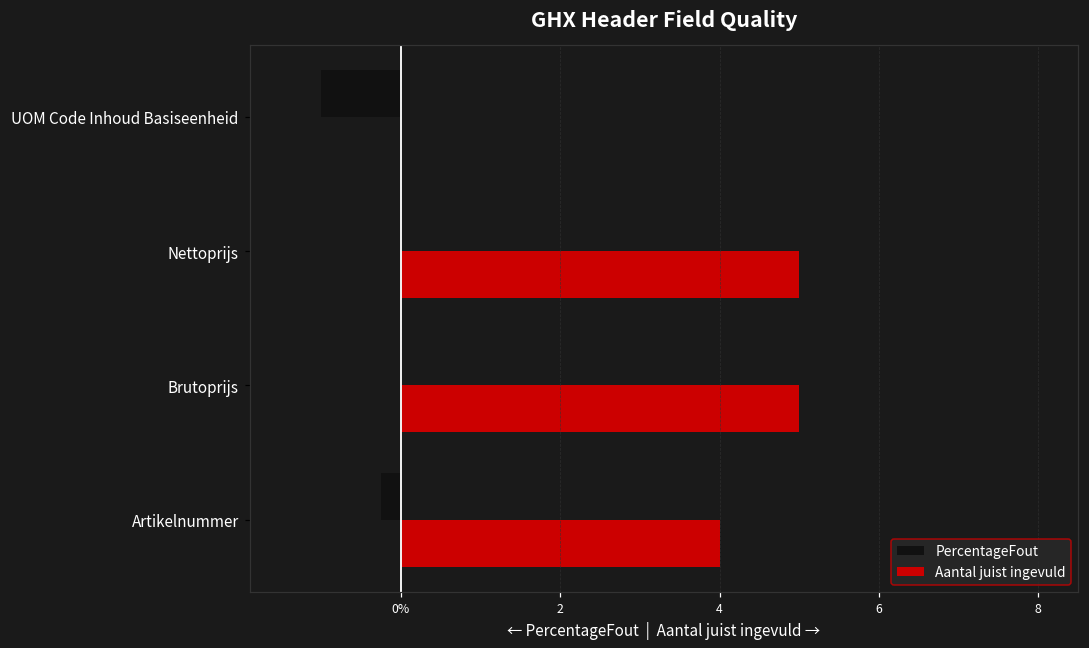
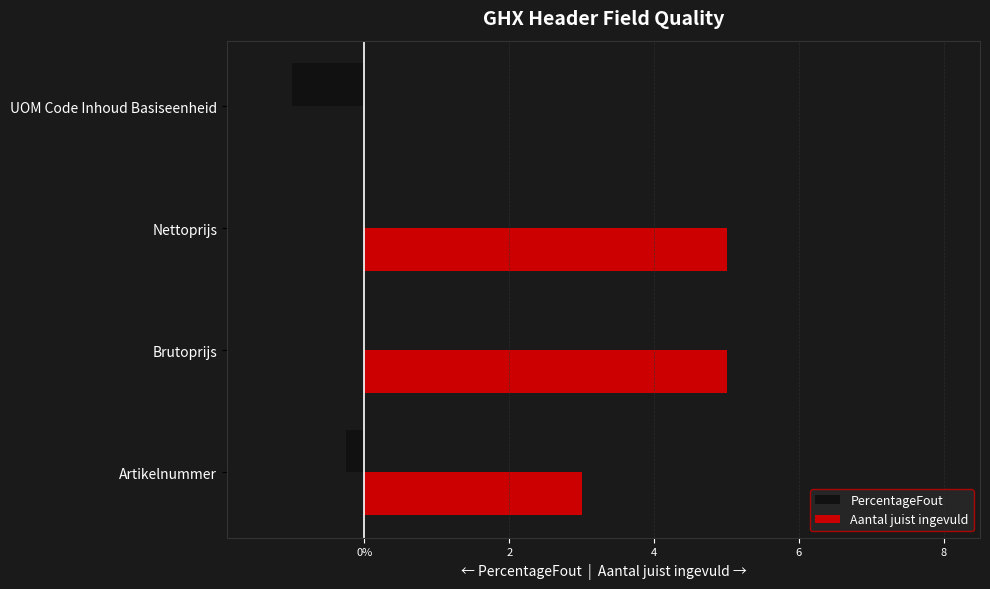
Aantal juist ingevuld, Artikelnummer: 4 -> 3
